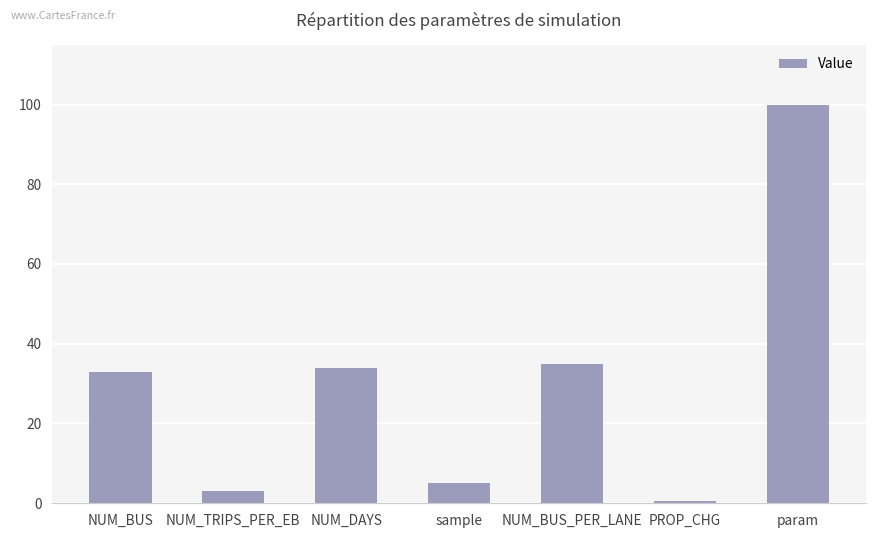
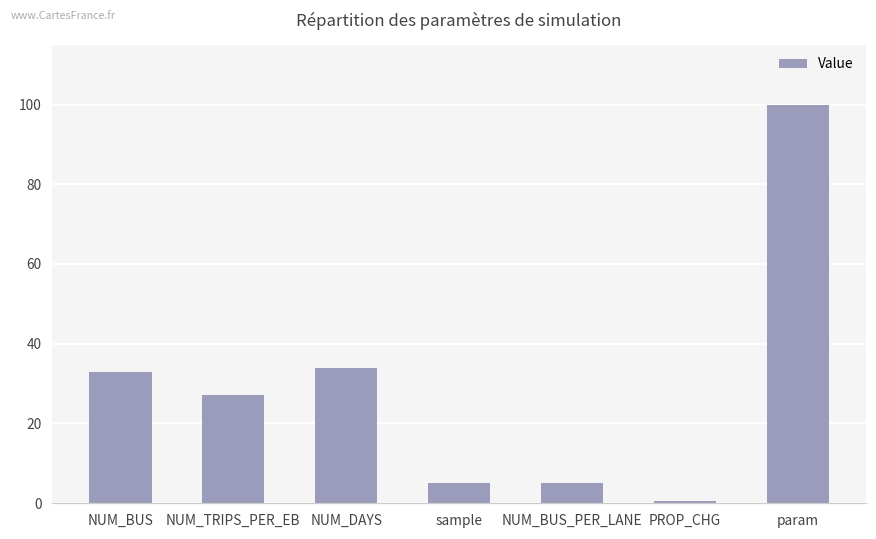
NUM_TRIPS_PER_EB: 3 -> 27
NUM_BUS_PER_LANE: 35 -> 5
